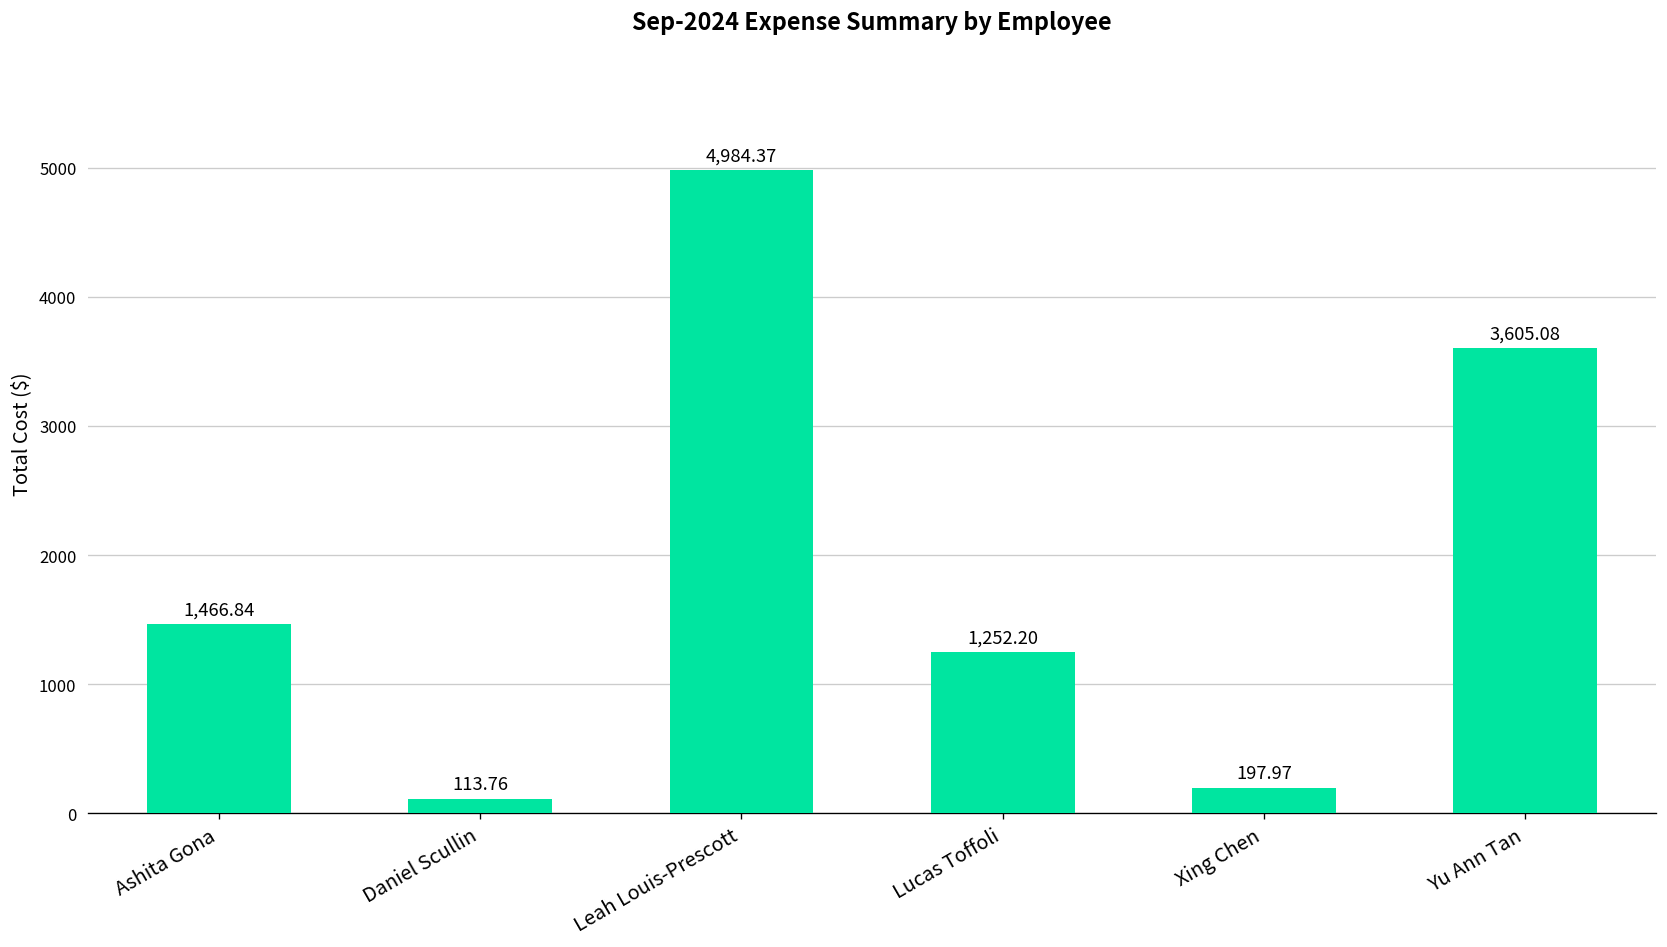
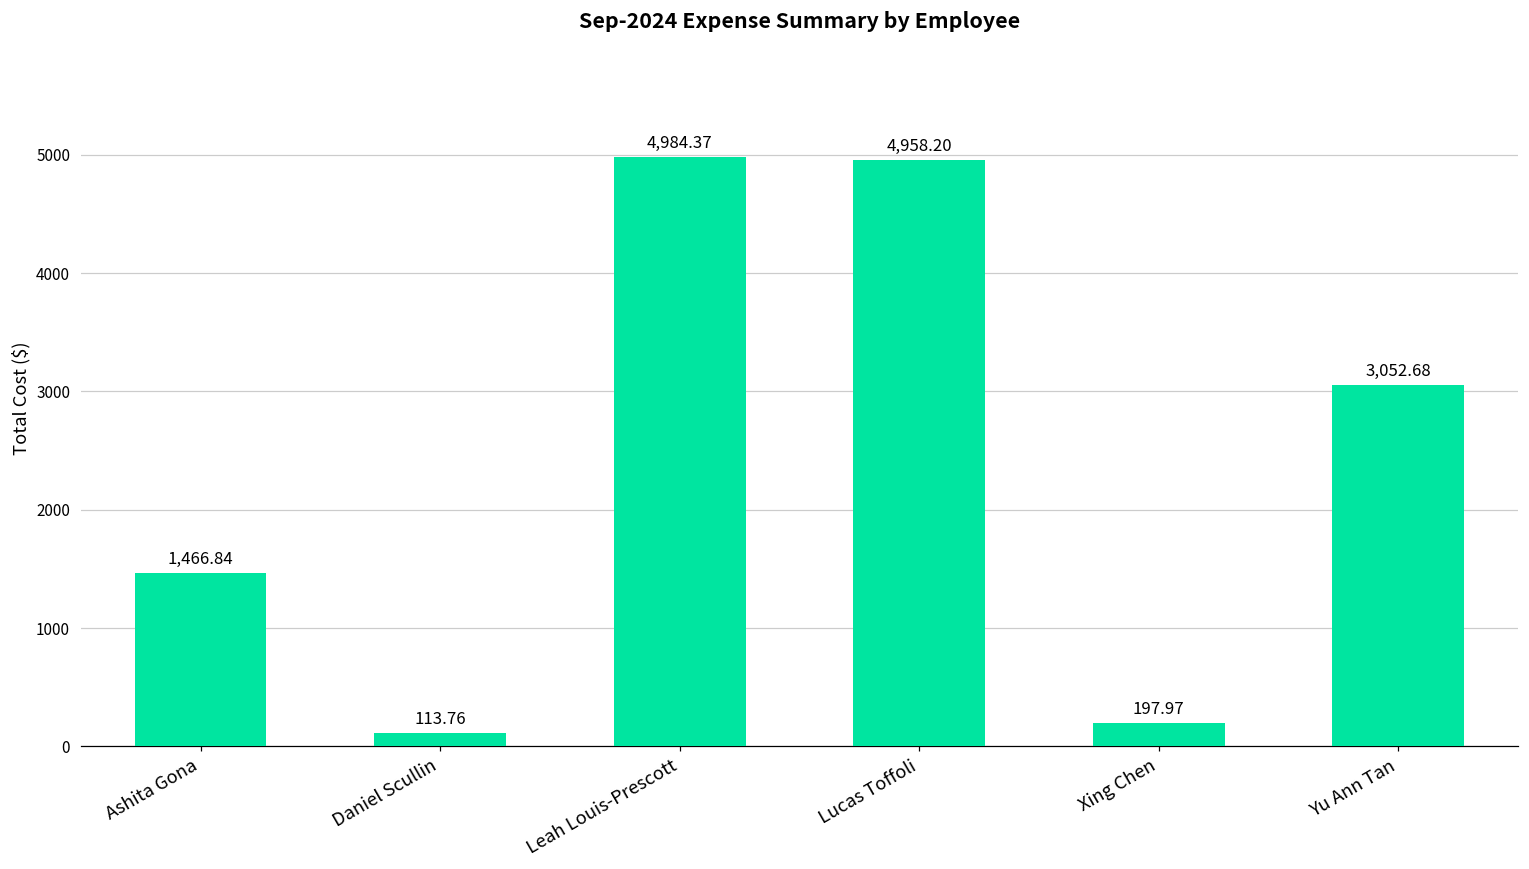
Lucas Toffoli: 1,252.20 -> 4,958.20
Yu Ann Tan: 3,605.08 -> 3,052.68
